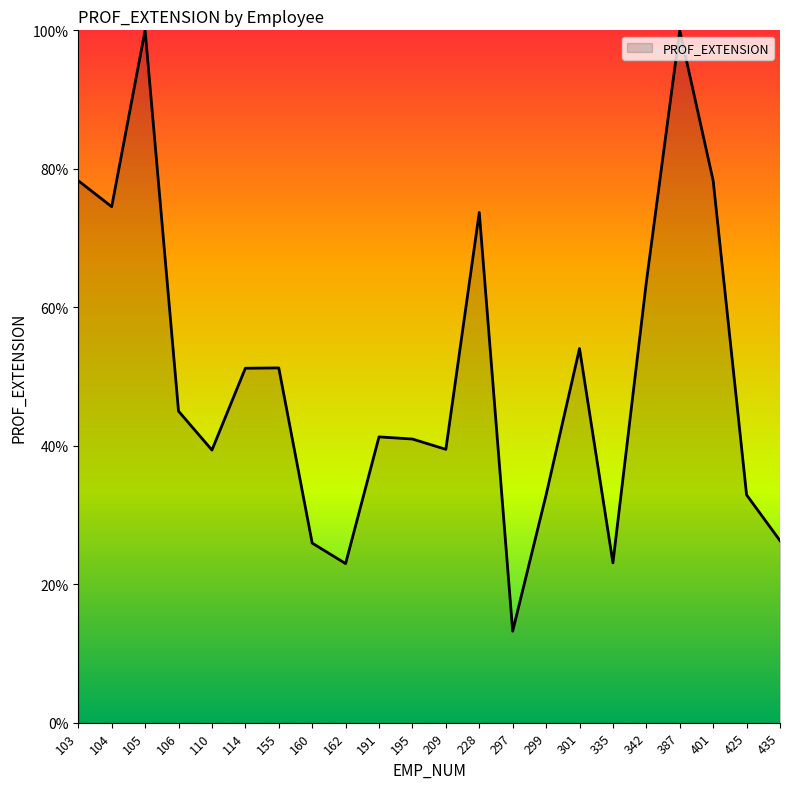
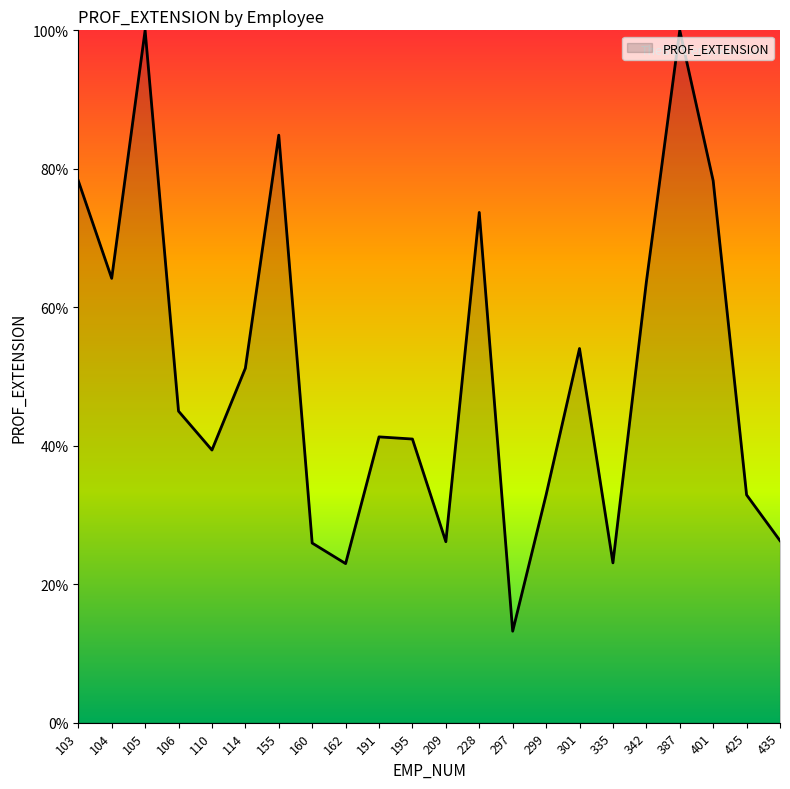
104: 75% -> 64%
155: 51% -> 85%
209: 39% -> 26%
